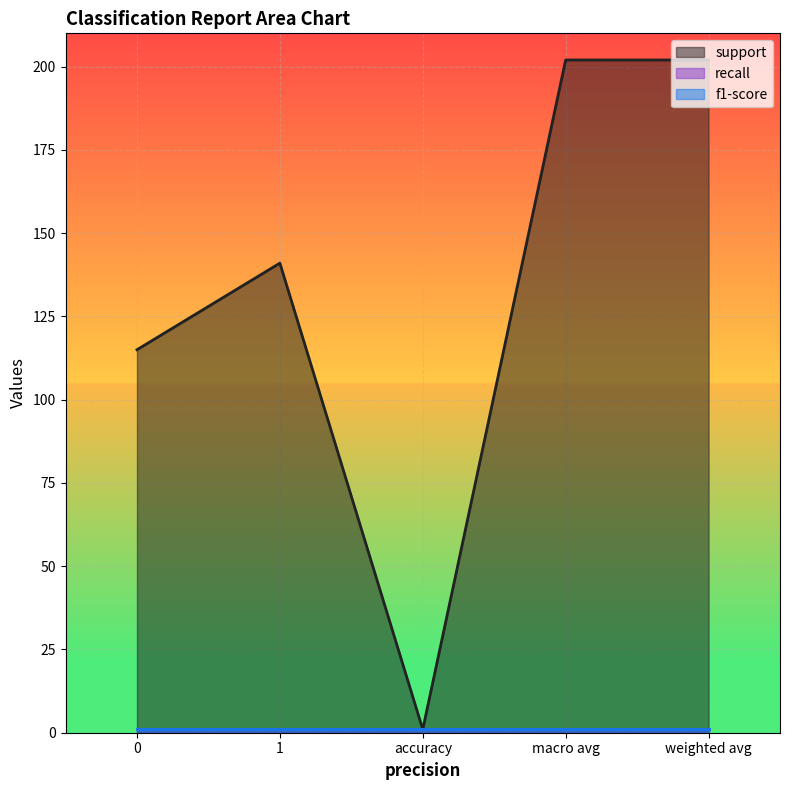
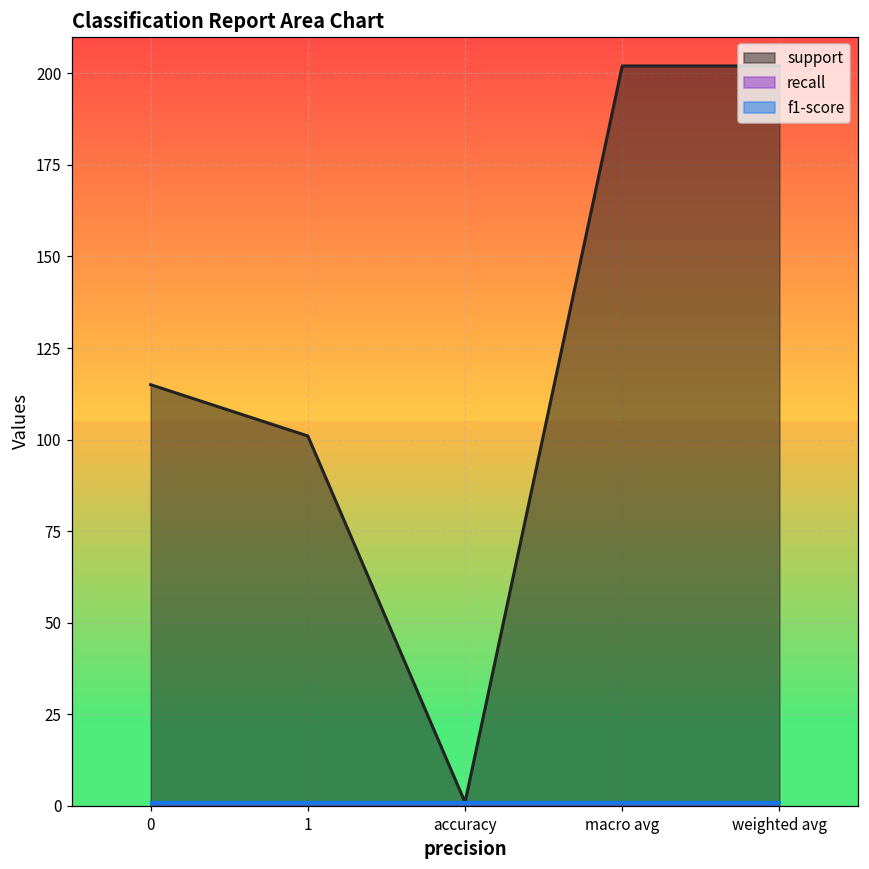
support, 1: 141 -> 101
